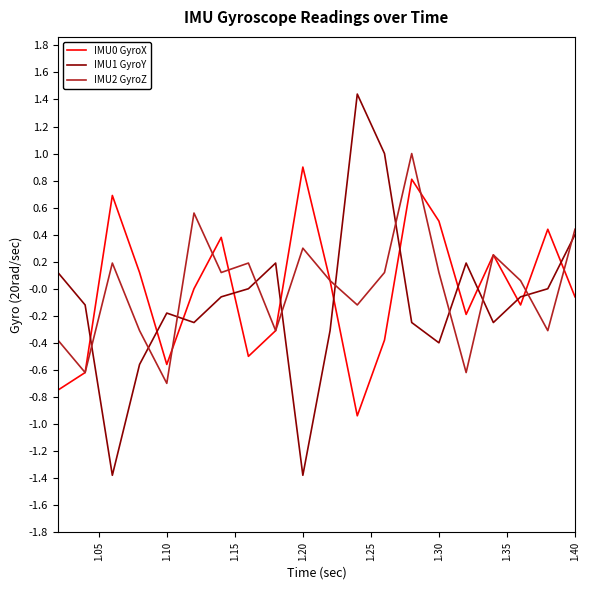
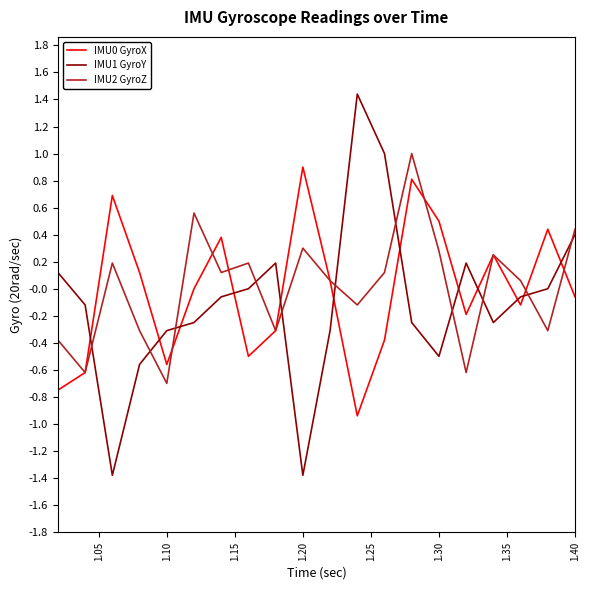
IMU1 GyroY, 1.10: -0.18 -> -0.31
IMU1 GyroY, 1.30: -0.4 -> -0.5
IMU2 GyroZ, 1.30: 0.12 -> 0.28
